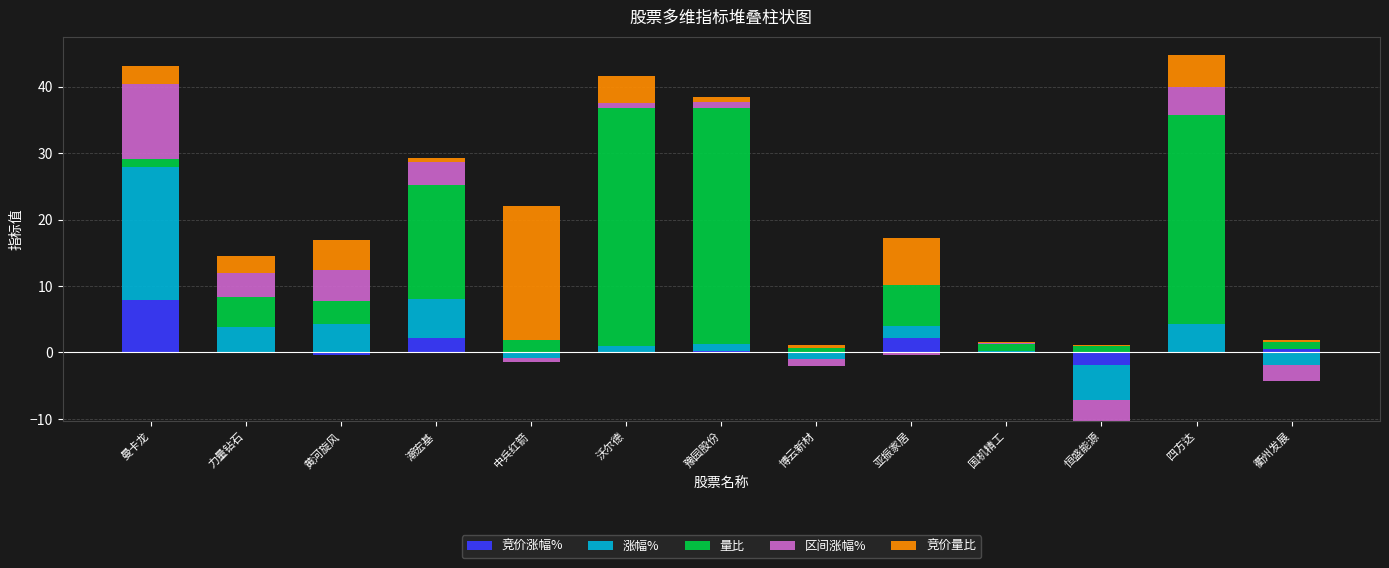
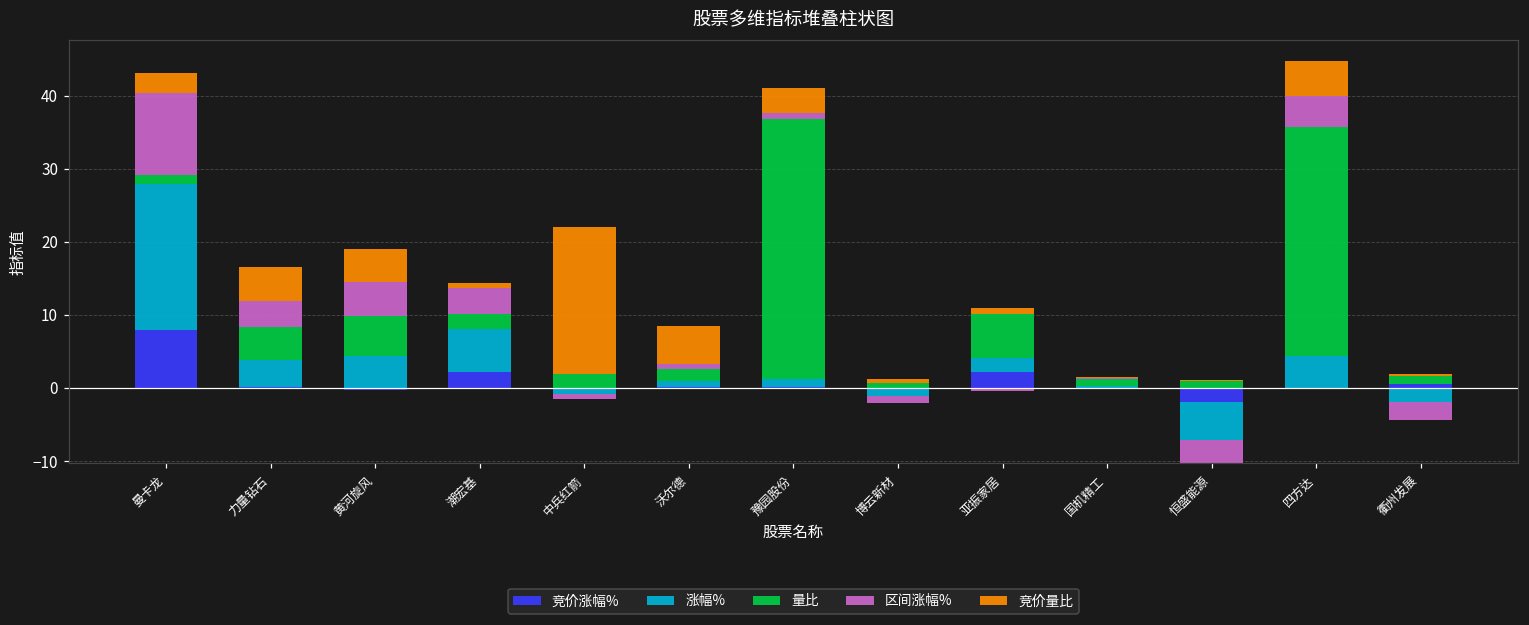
竞价量比, 力量钻石: 3 -> 5
量比, 黄河旋风: 3 -> 5
量比, 潮宏基: 17 -> 2
量比, 沃尔德: 36 -> 2
竞价量比, 沃尔德: 4 -> 5
竞价量比, 豫园股份: 1 -> 3
竞价量比, 亚振家居: 7 -> 1
